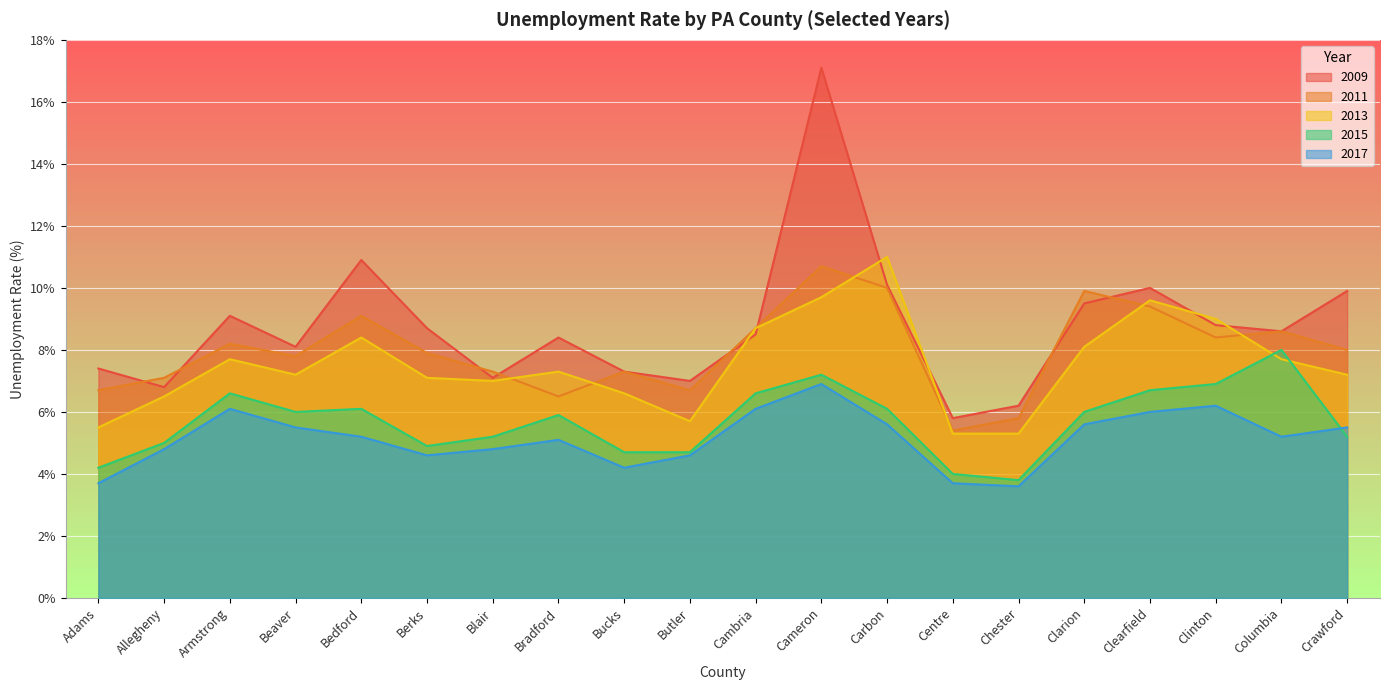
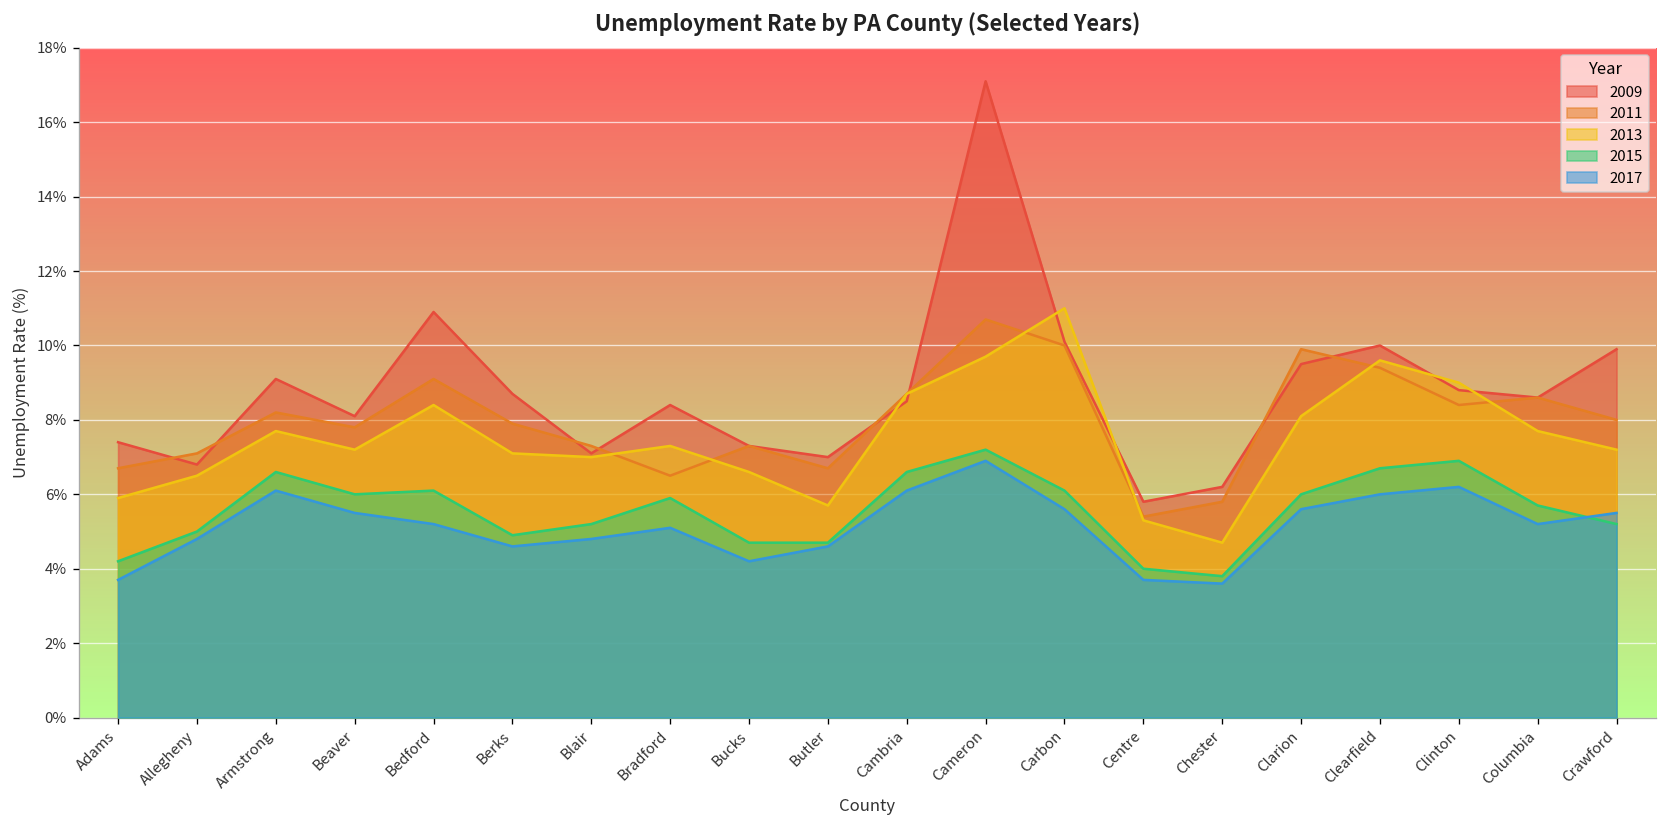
2013, Adams: 5.5% -> 5.9%
2013, Chester: 5.3% -> 4.7%
2015, Columbia: 8.0% -> 5.7%
